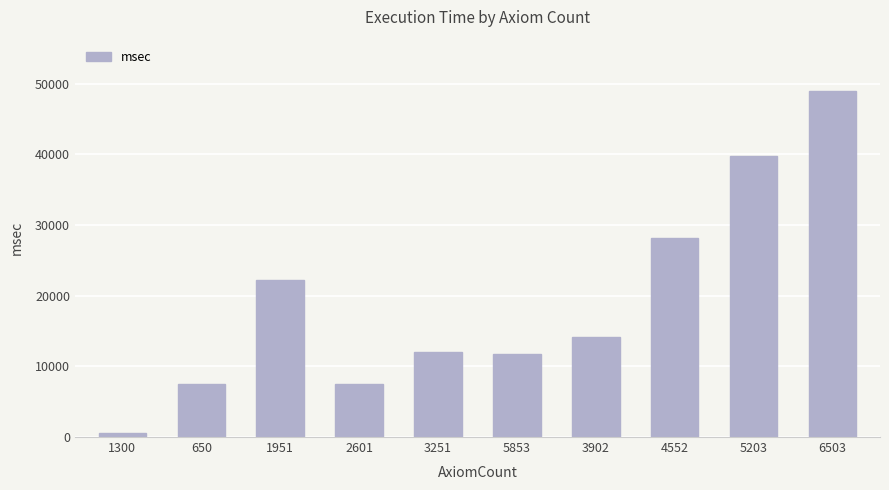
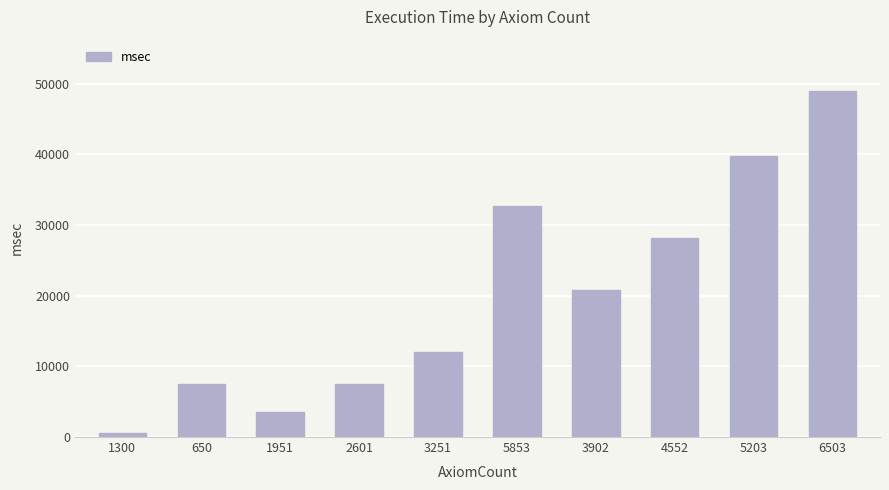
1951: 22000 -> 4000
5853: 12000 -> 33000
3902: 14000 -> 21000
